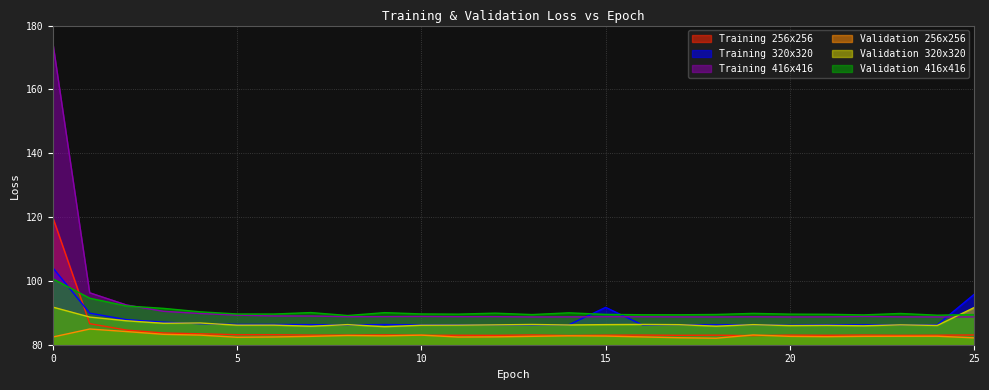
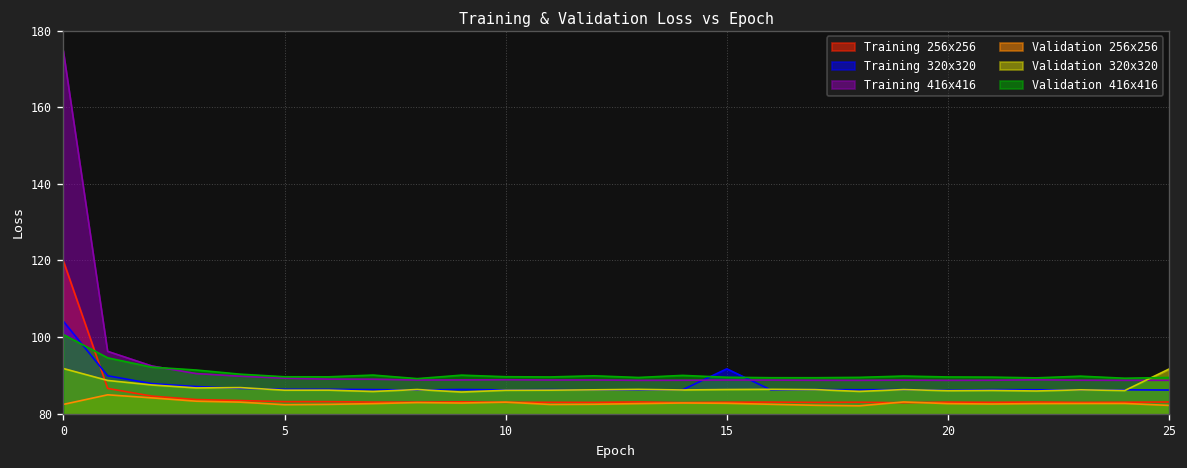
Training 320x320, 25: 96 -> 86
